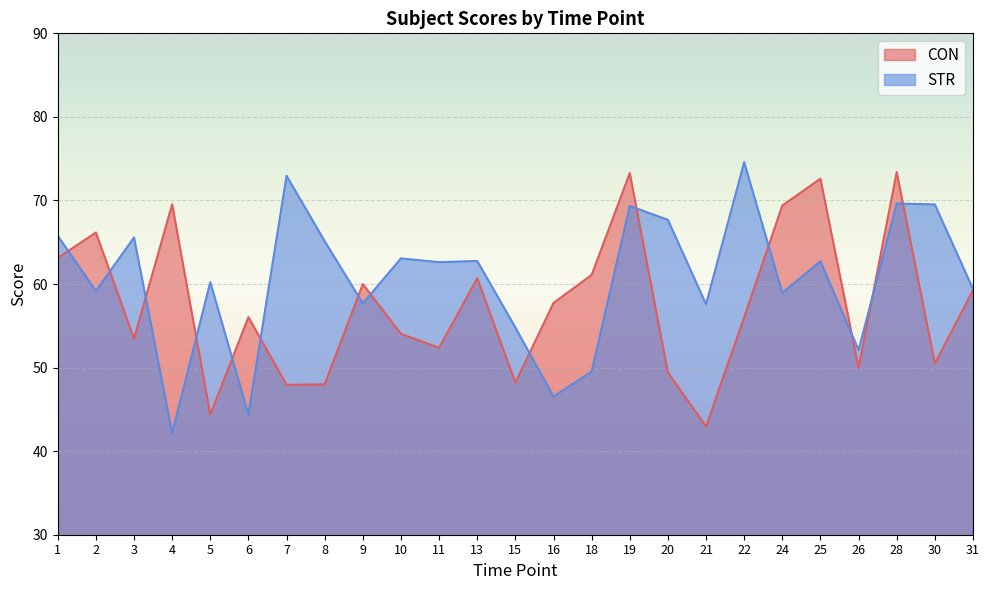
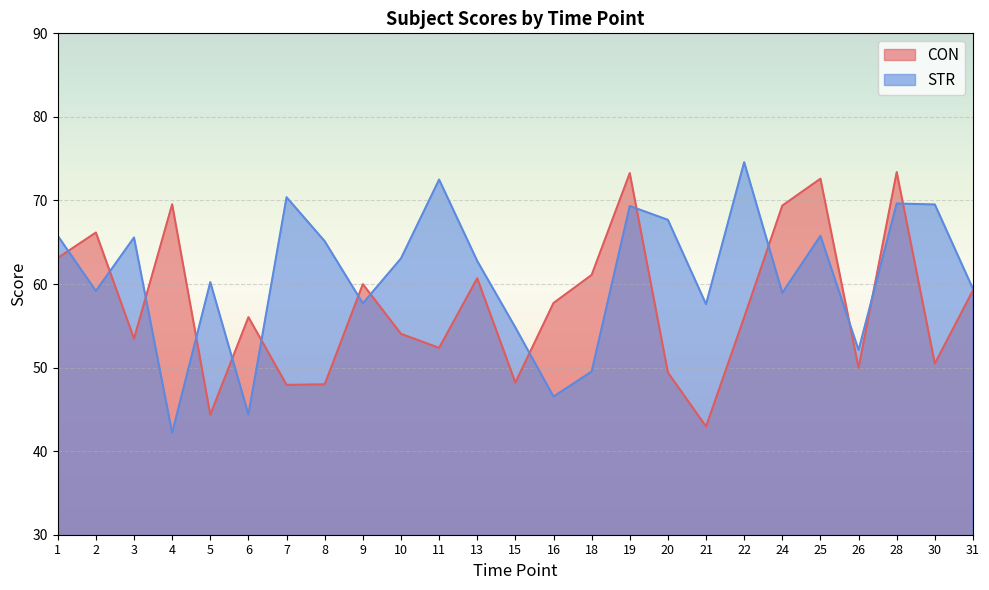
STR, 7: 73 -> 70
STR, 11: 63 -> 72
STR, 25: 63 -> 66
